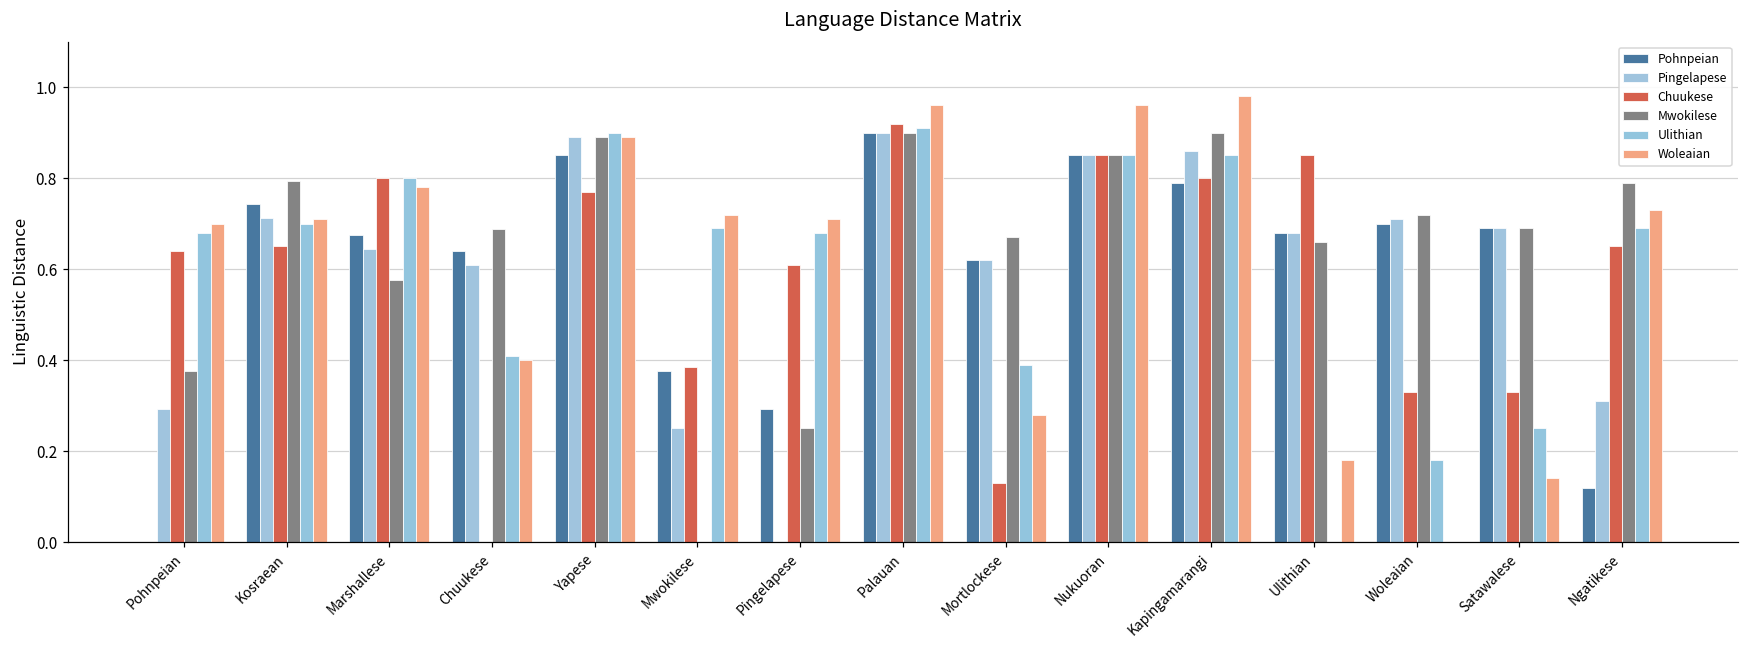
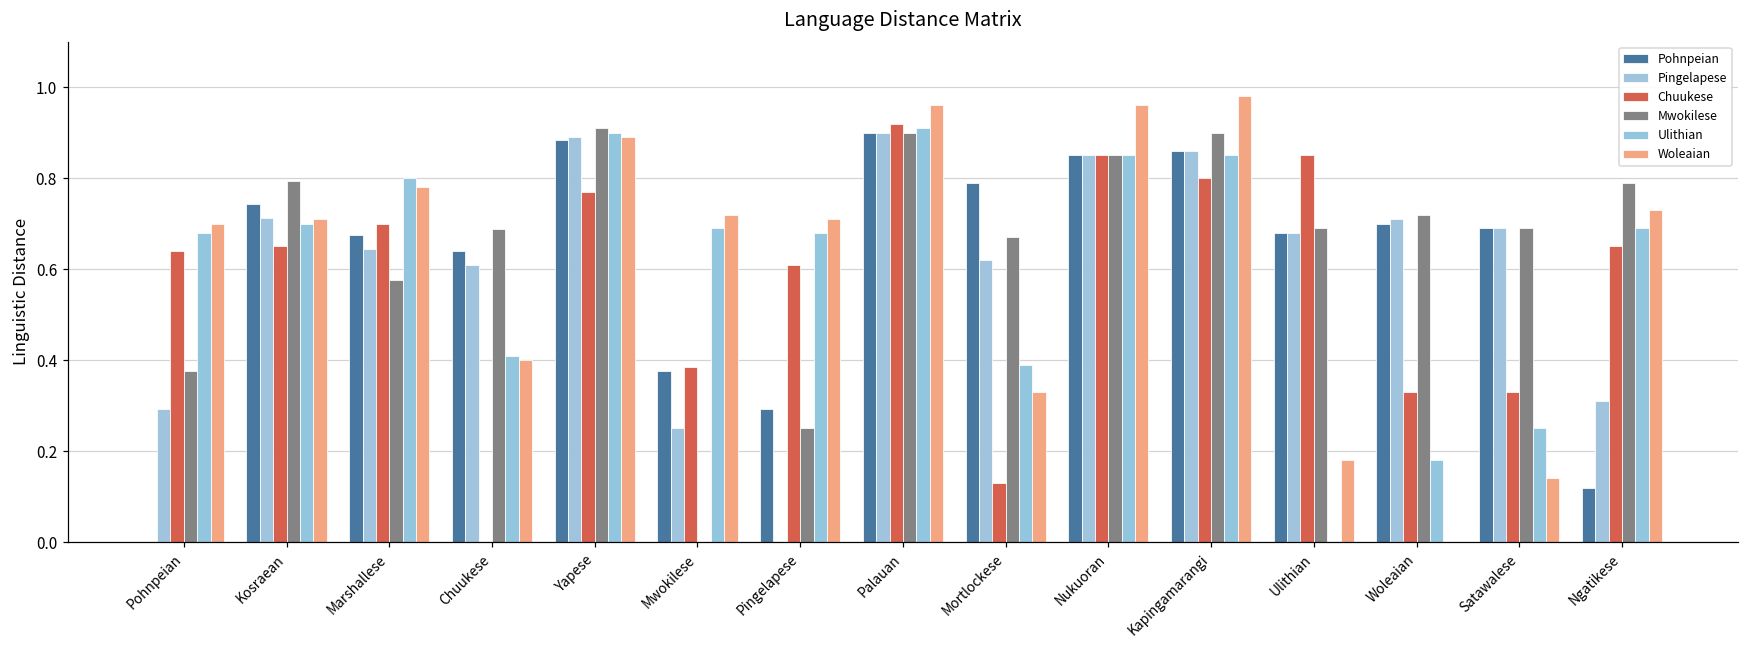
Chuukese, Marshallese: 0.8 -> 0.7
Pohnpeian, Yapese: 0.85 -> 0.88
Mwokilese, Yapese: 0.89 -> 0.91
Pohnpeian, Mortlockese: 0.62 -> 0.79
Woleaian, Mortlockese: 0.28 -> 0.33
Pohnpeian, Kapingamarangi: 0.79 -> 0.86
Mwokilese, Ulithian: 0.66 -> 0.69
